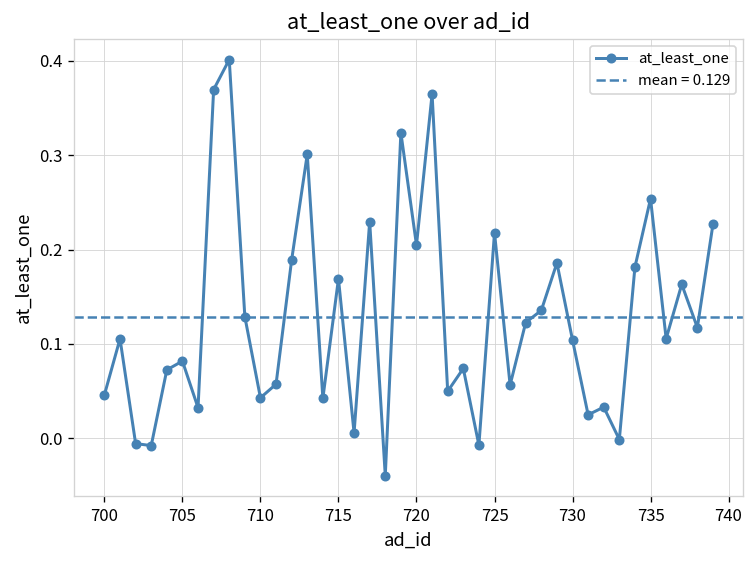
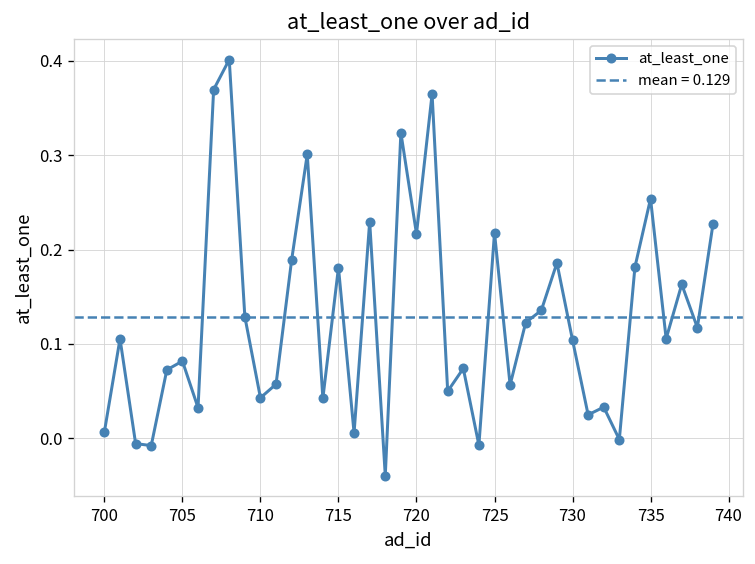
700: 0.05 -> 0.01
715: 0.17 -> 0.18
720: 0.20 -> 0.22
